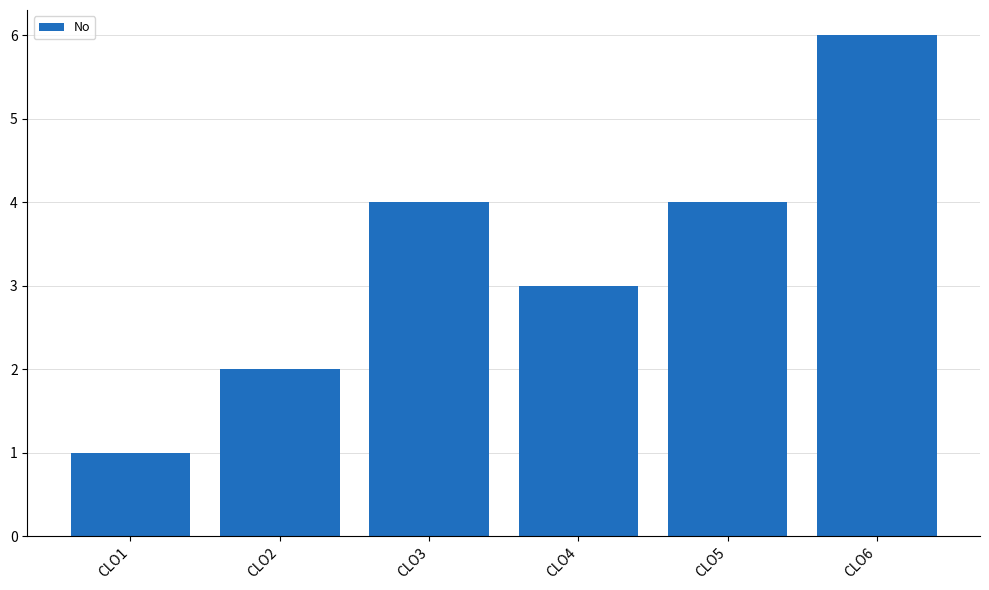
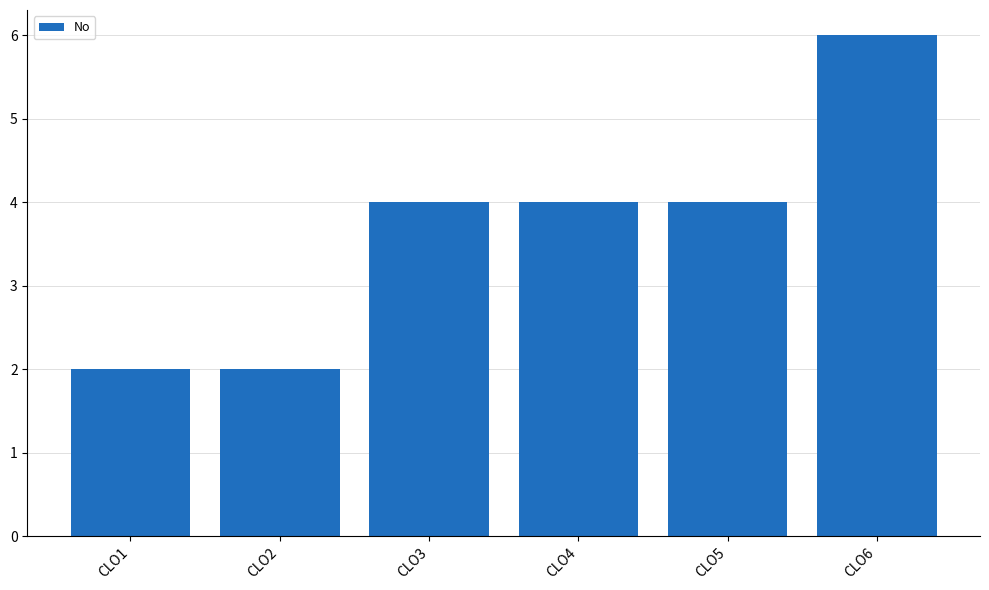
CLO1: 1 -> 2
CLO4: 3 -> 4
